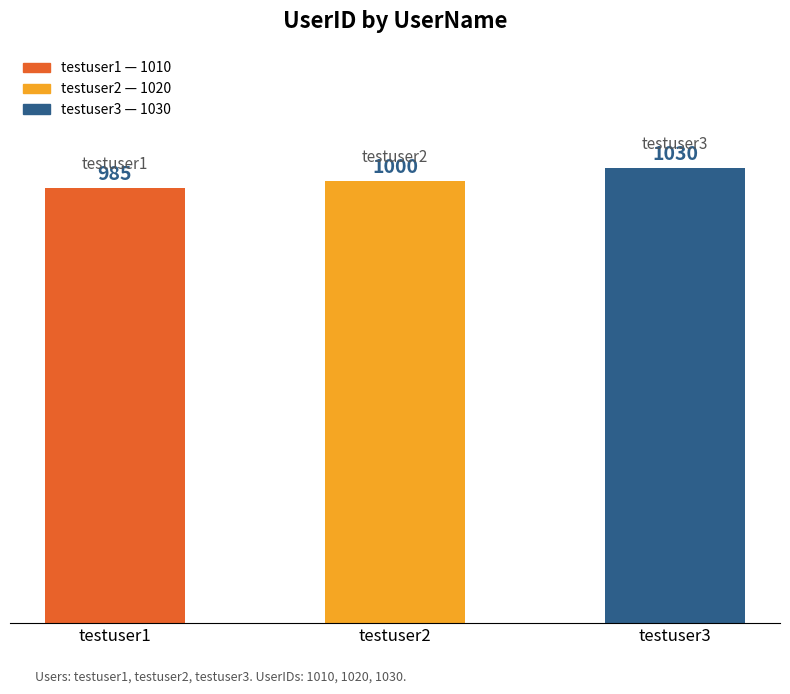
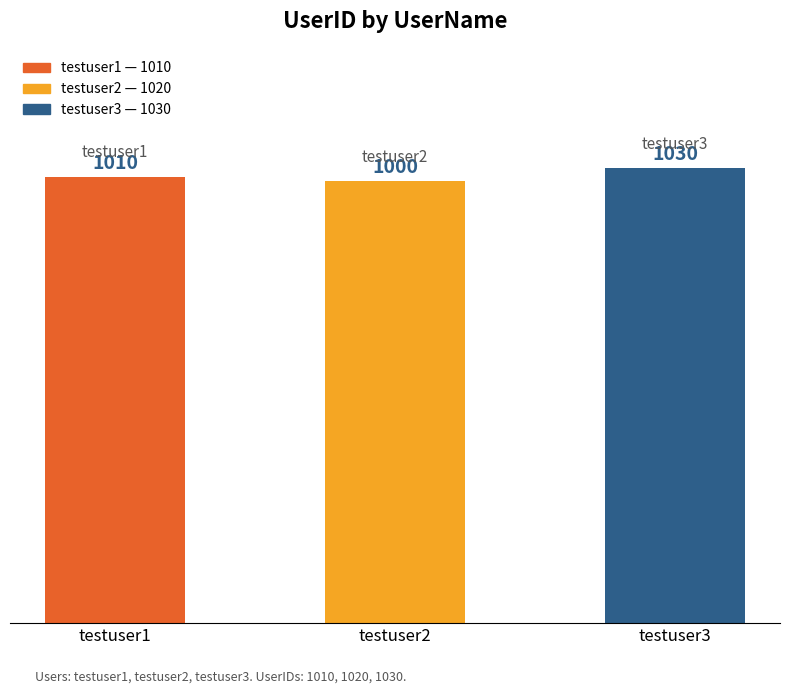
testuser1: 985 -> 1010
